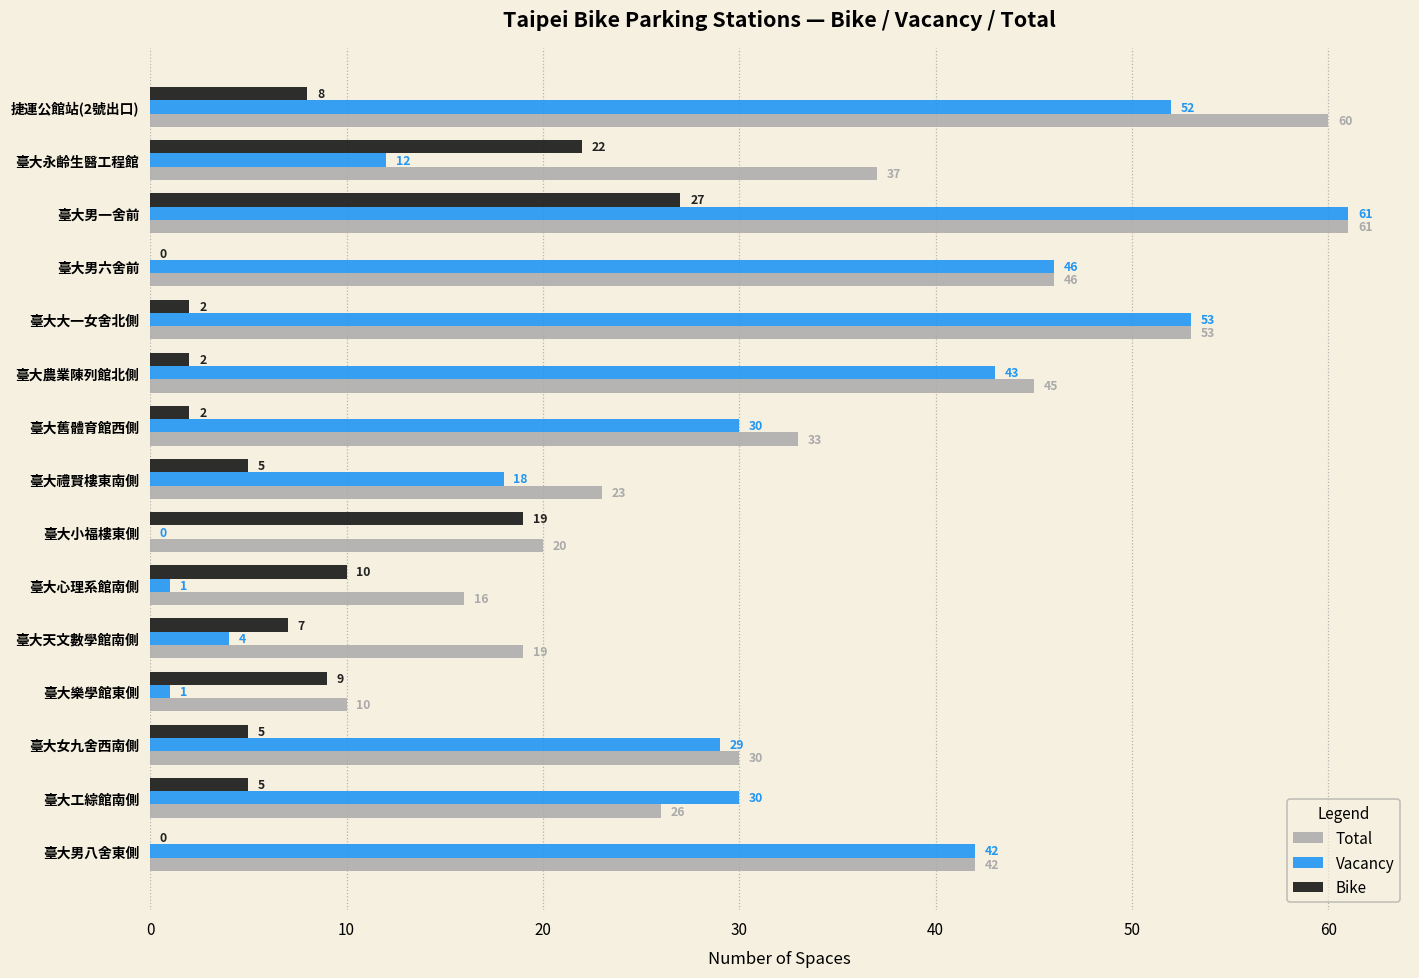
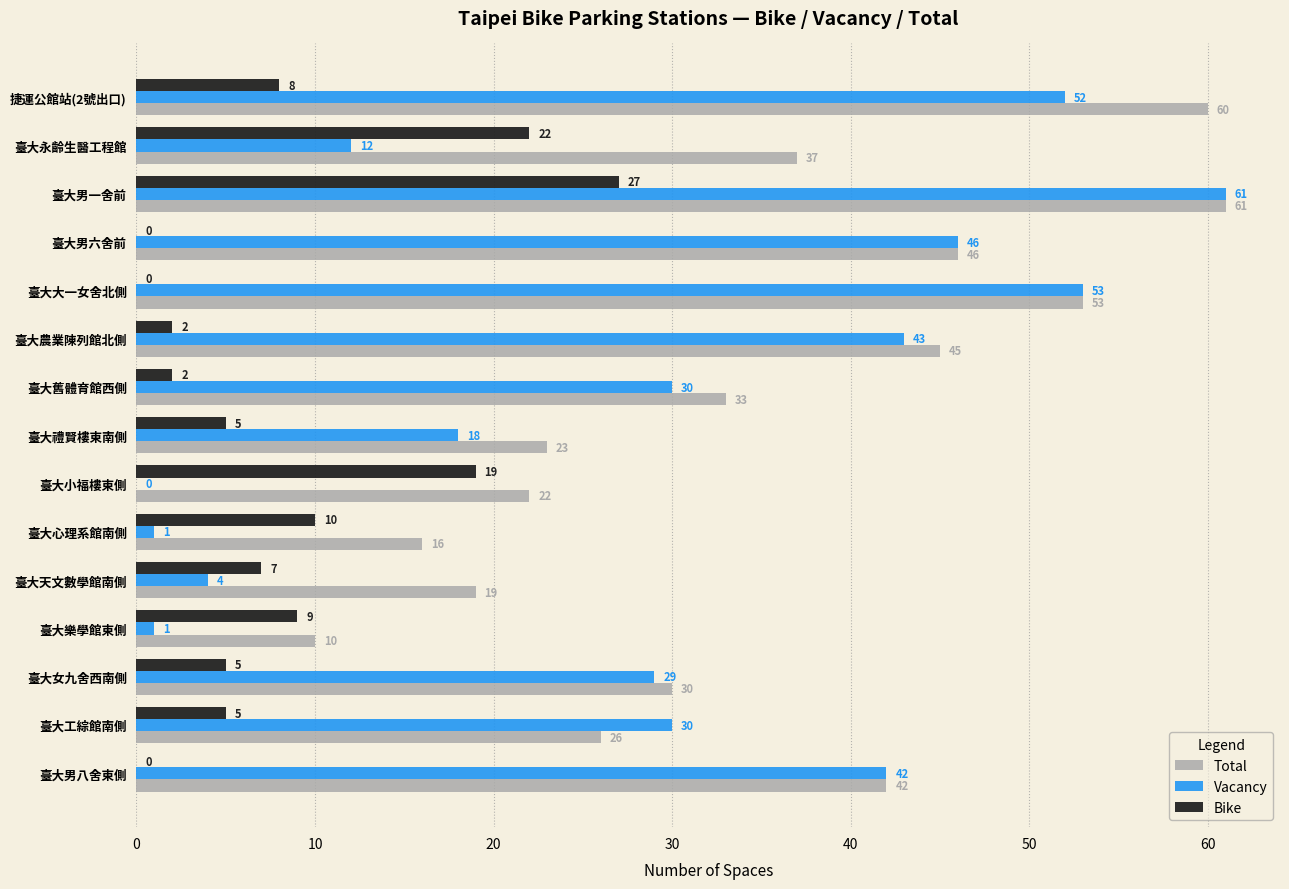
Bike, 臺大大一女舍北側: 2 -> 0
Total, 臺大小福樓東側: 20 -> 22
